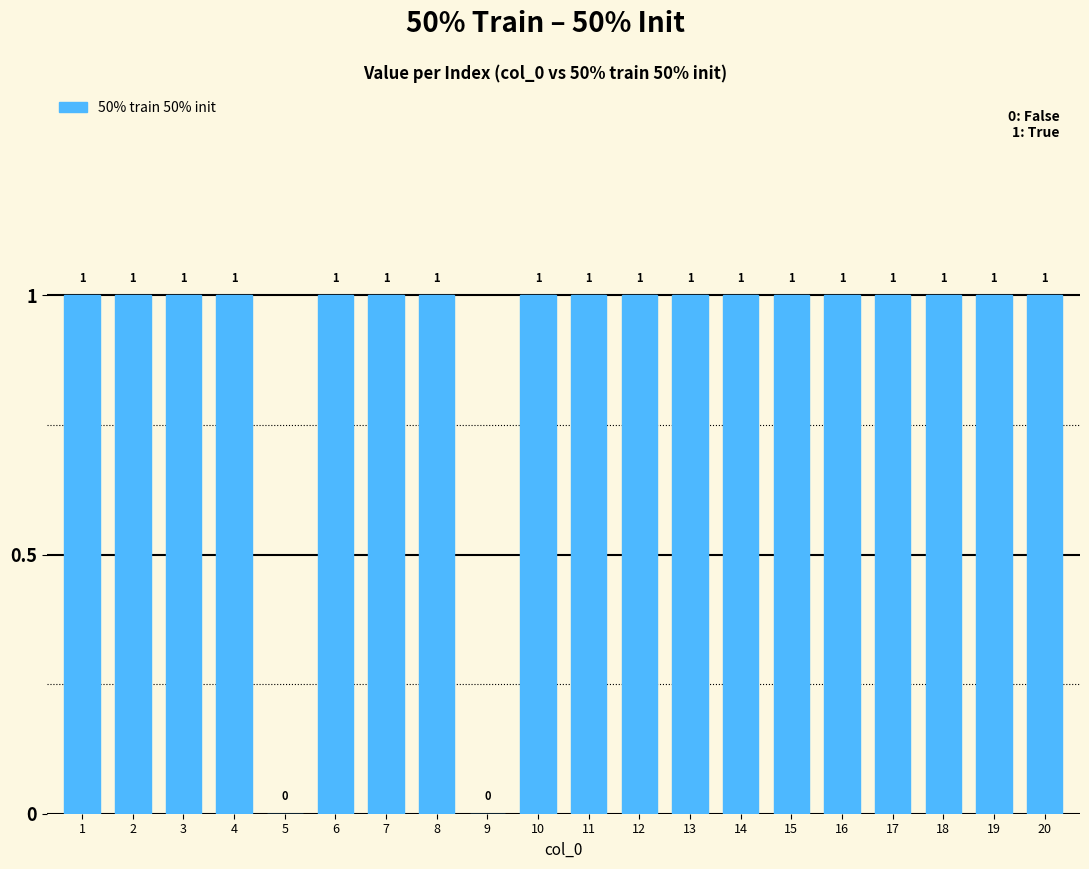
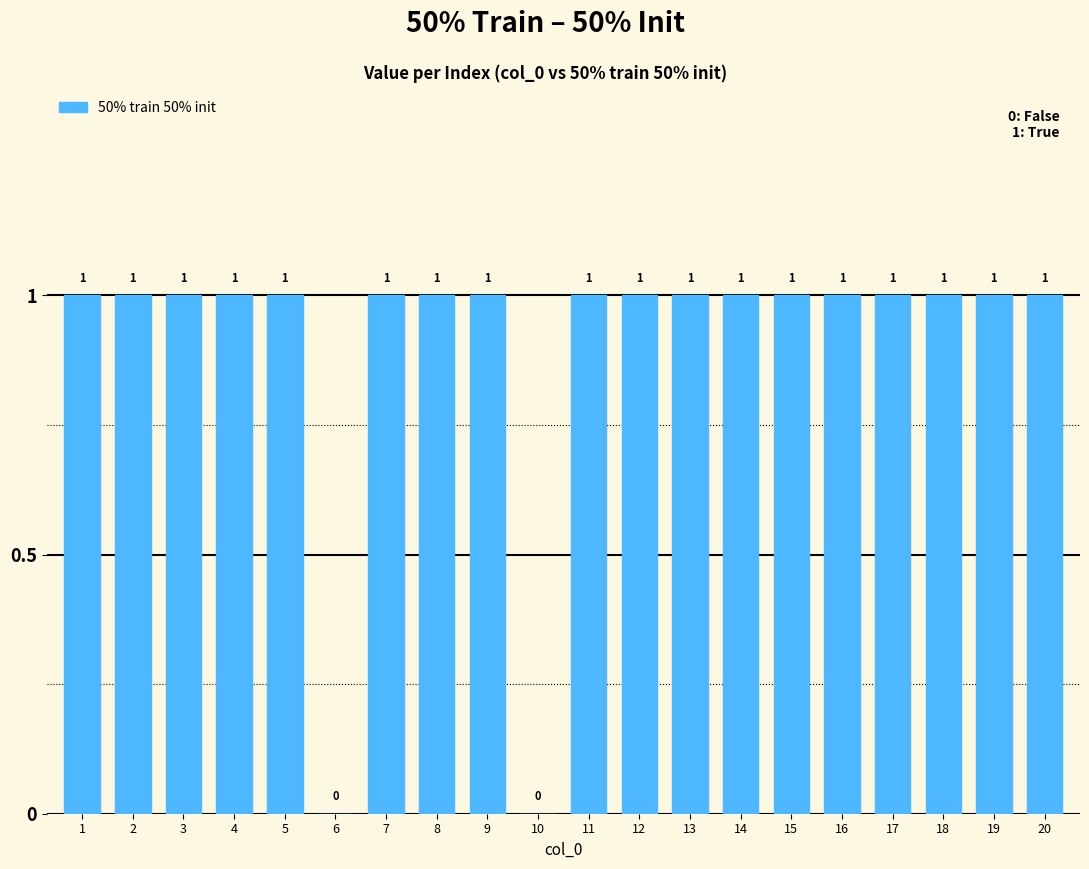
5: 0 -> 1
6: 1 -> 0
9: 0 -> 1
10: 1 -> 0
